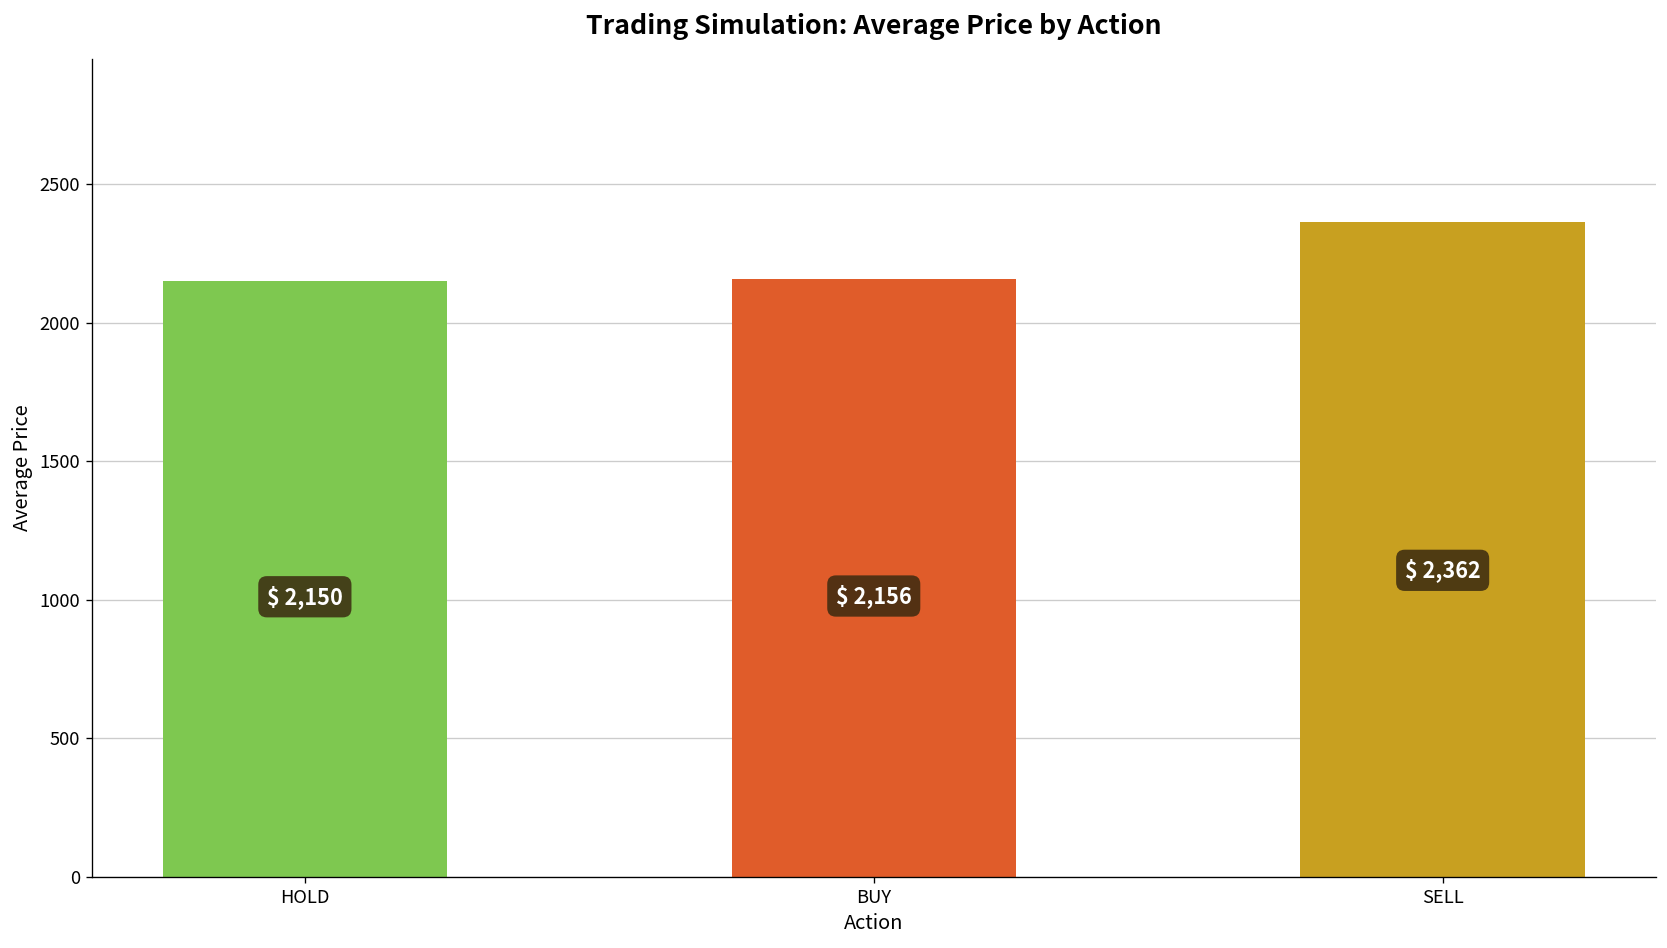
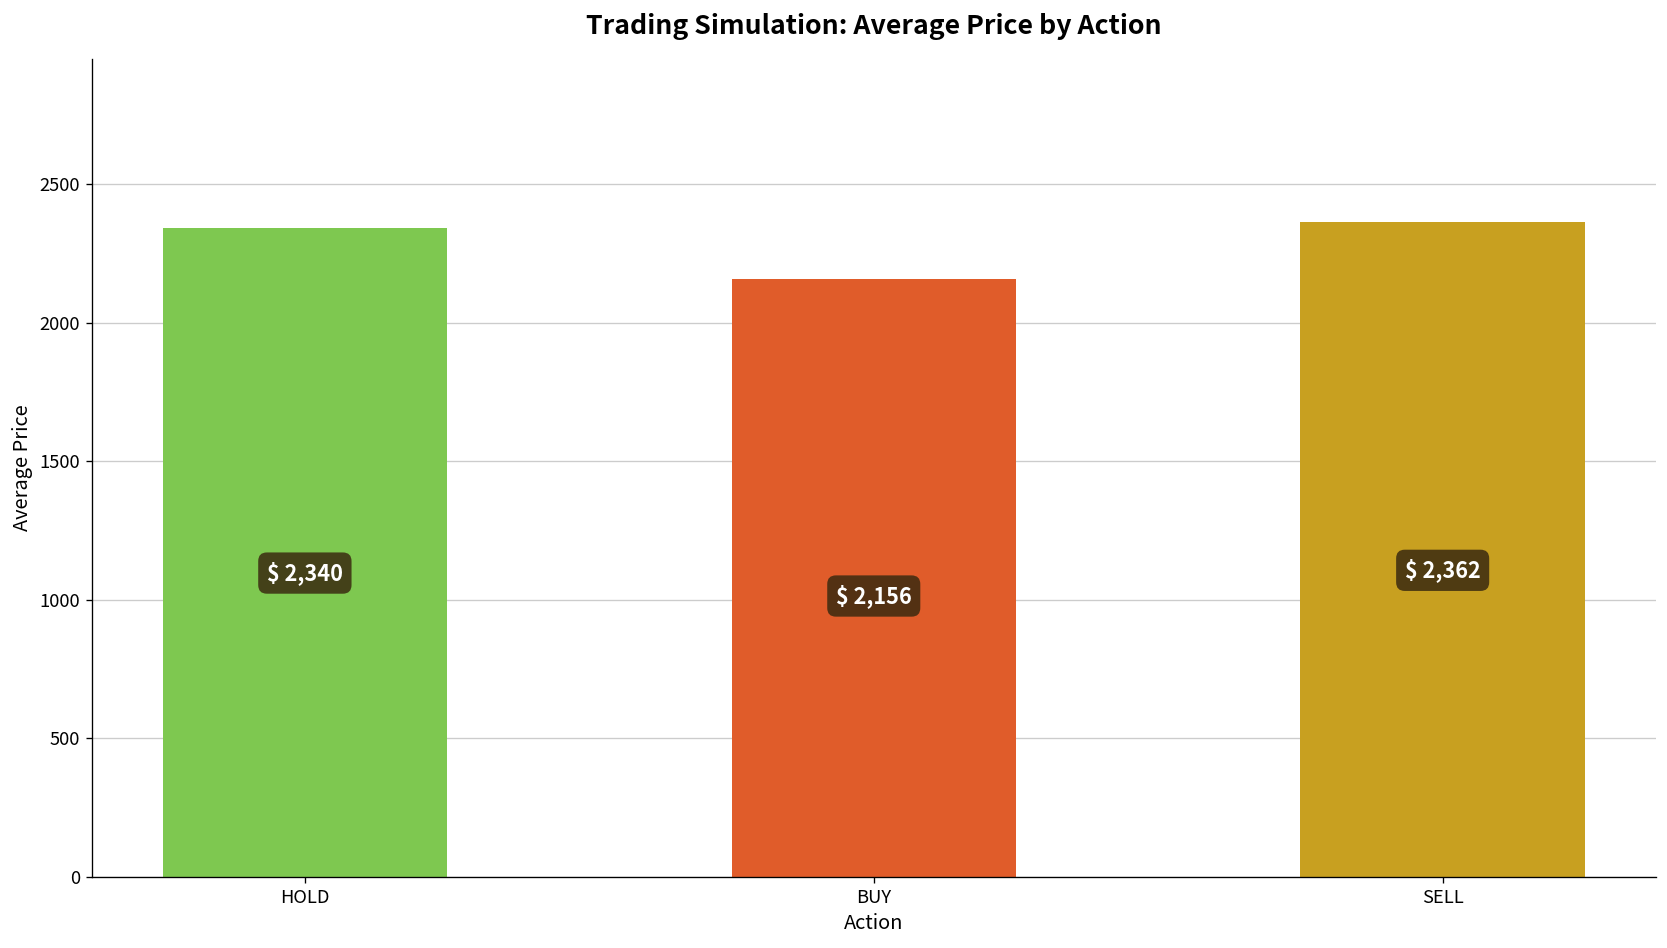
HOLD: 2,150 -> 2,340
